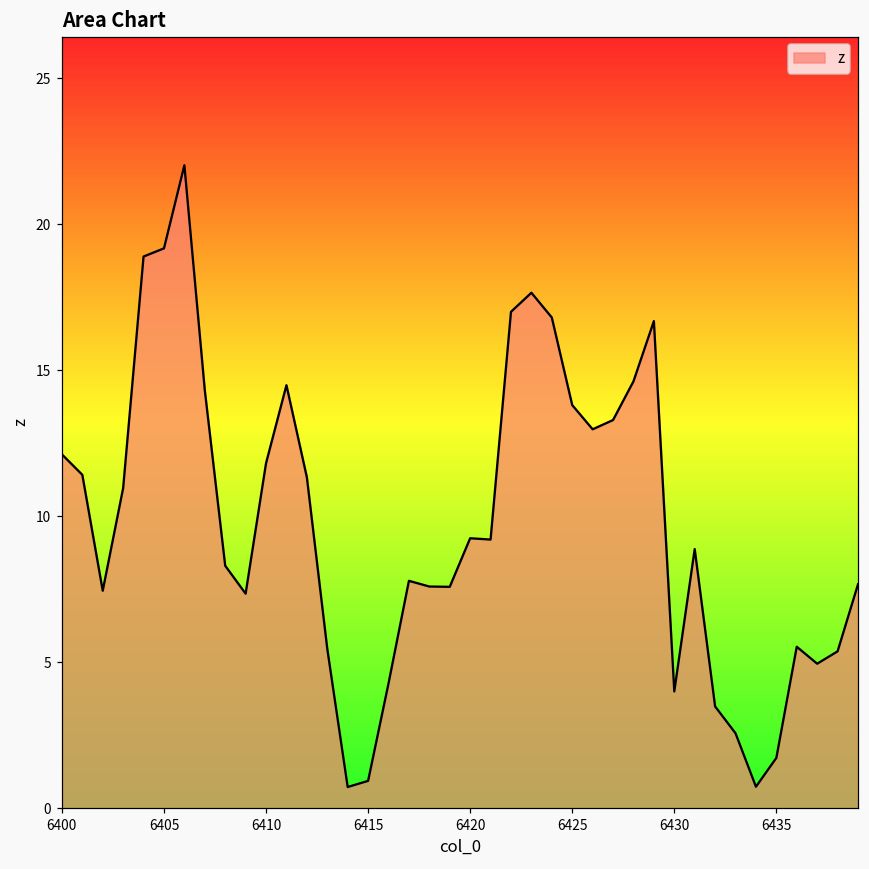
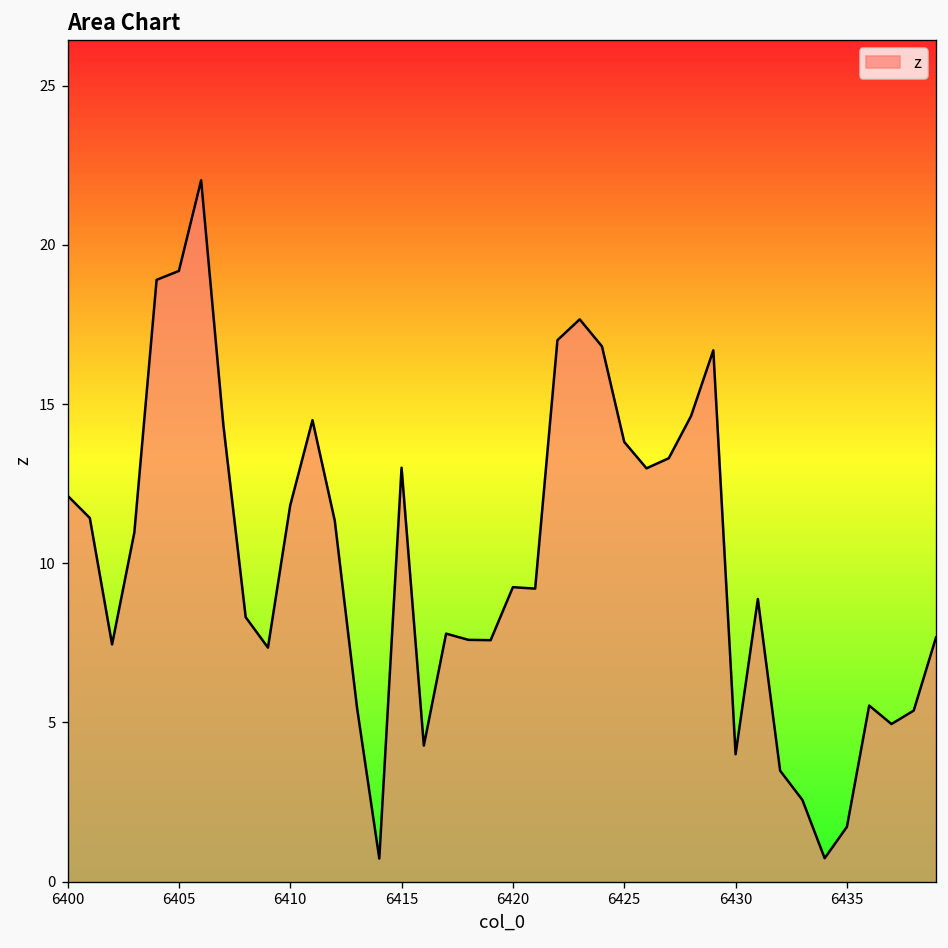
6415: 0.9 -> 13.0
